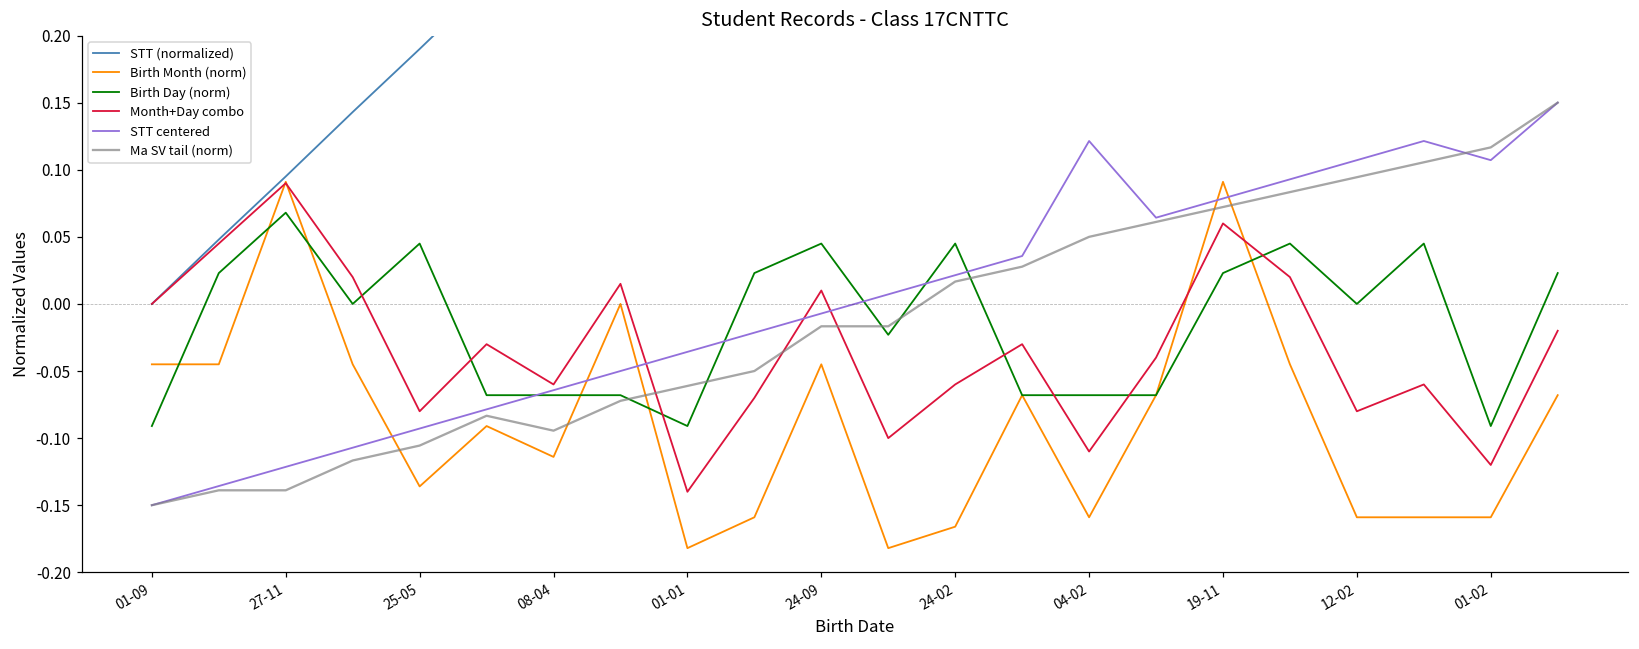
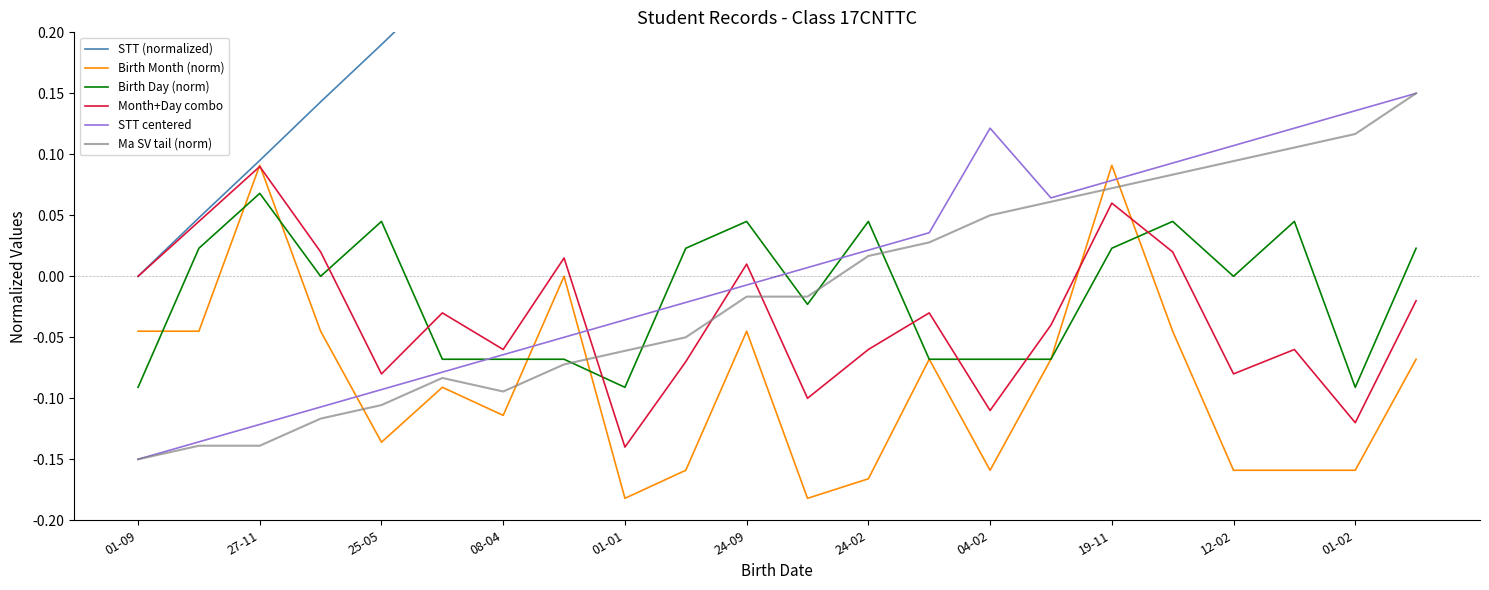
STT centered, 01-02: 0.107 -> 0.136
